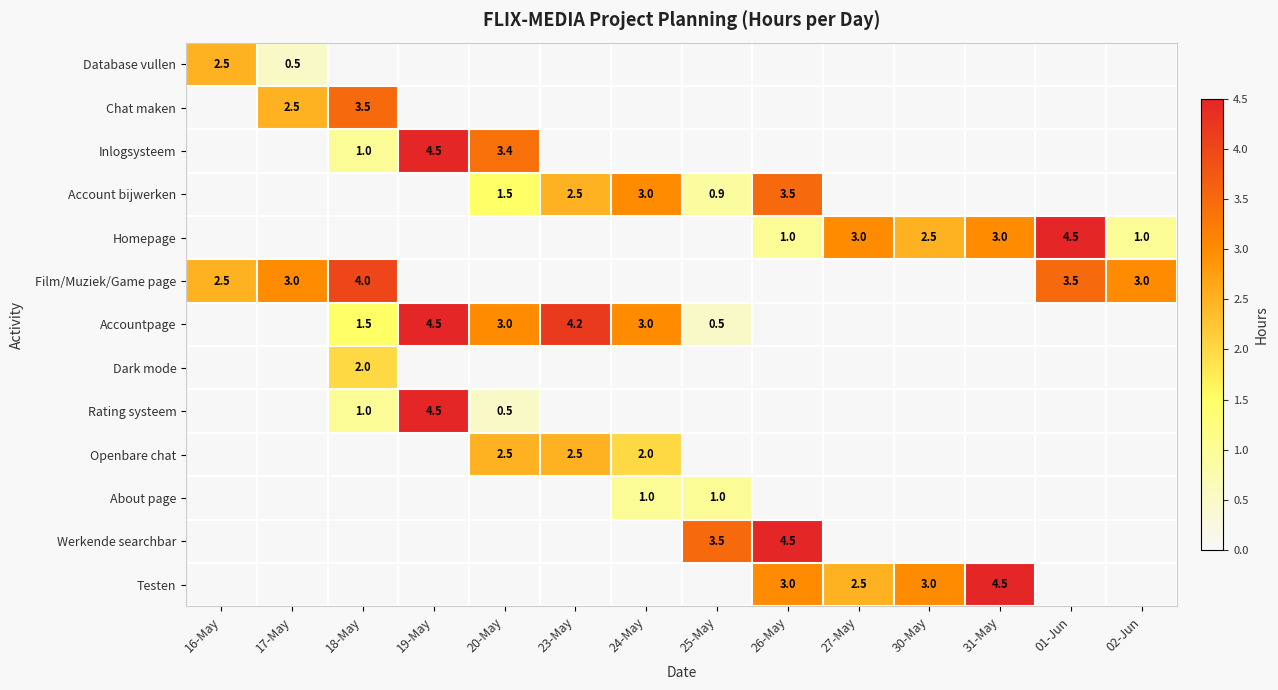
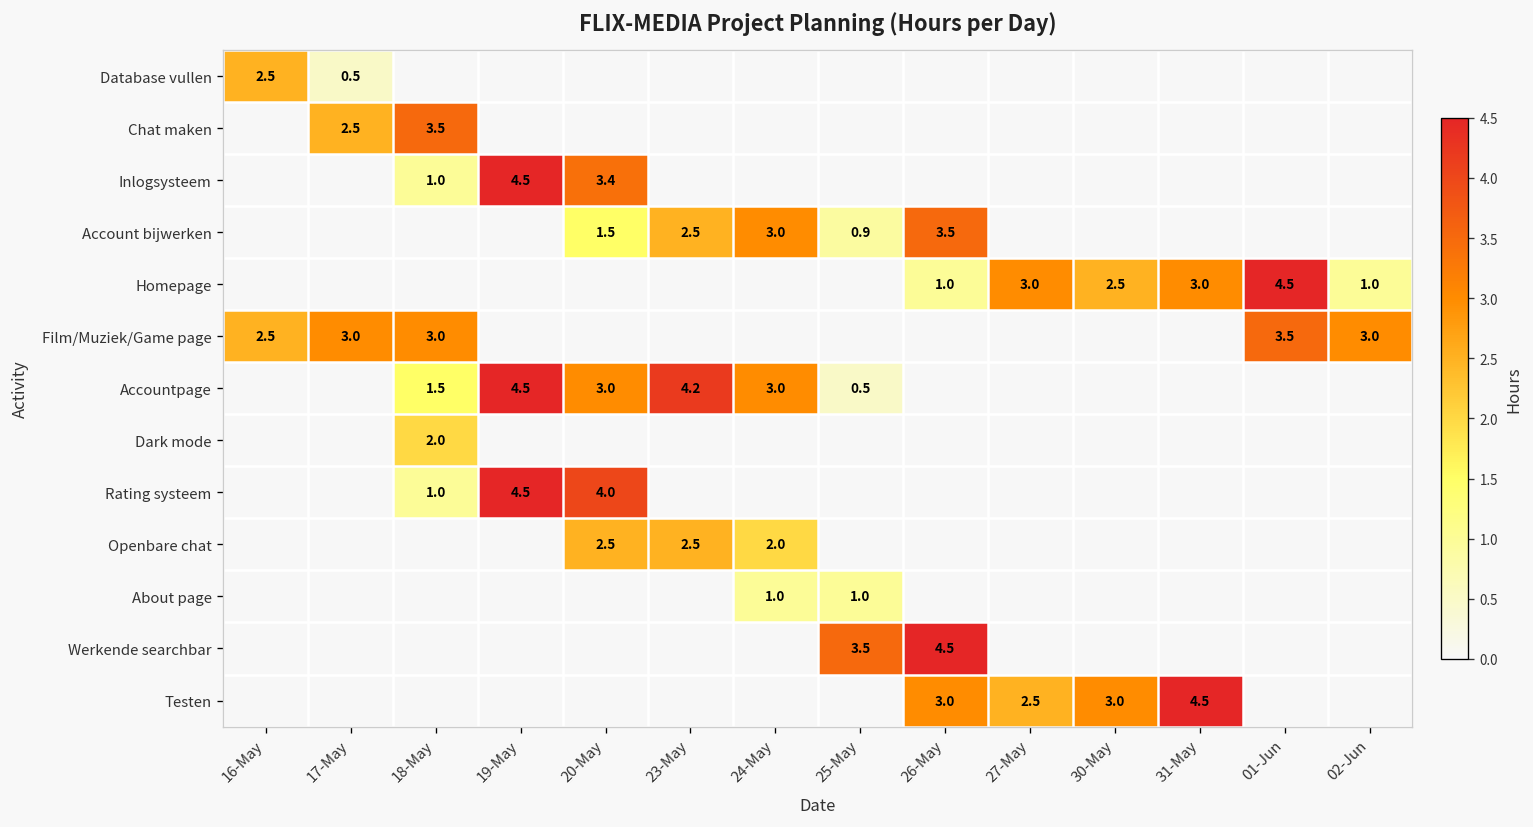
Film/Muziek/Game page, 18-May: 4.0 -> 3.0
Rating systeem, 20-May: 0.5 -> 4.0
